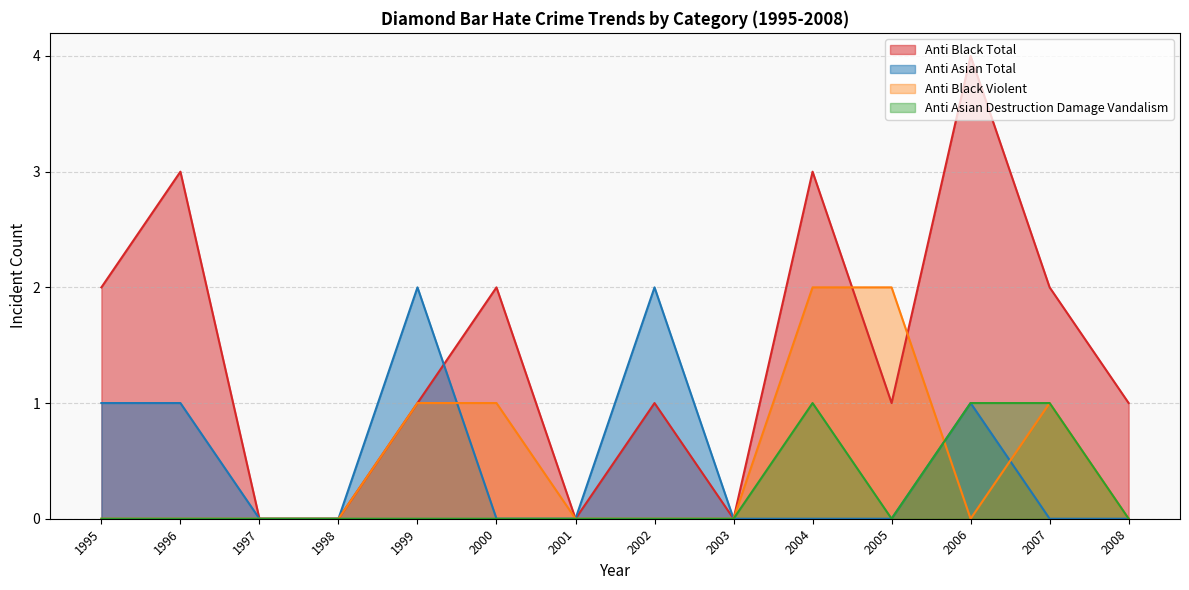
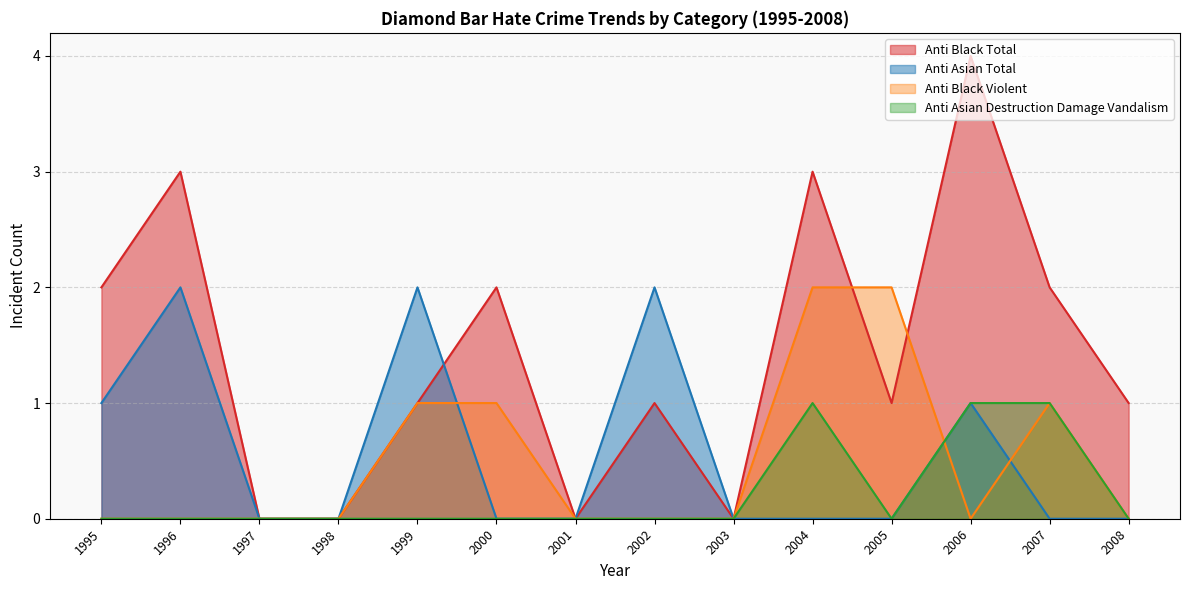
Anti Asian Total, 1996: 1 -> 2
